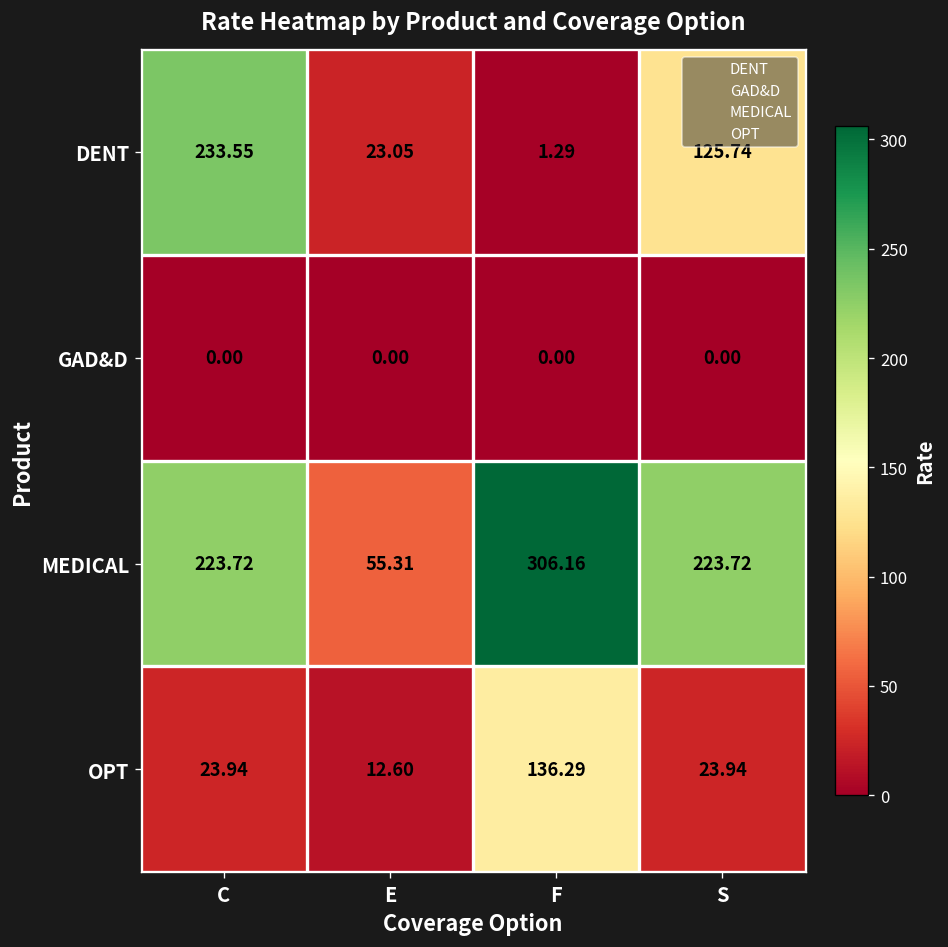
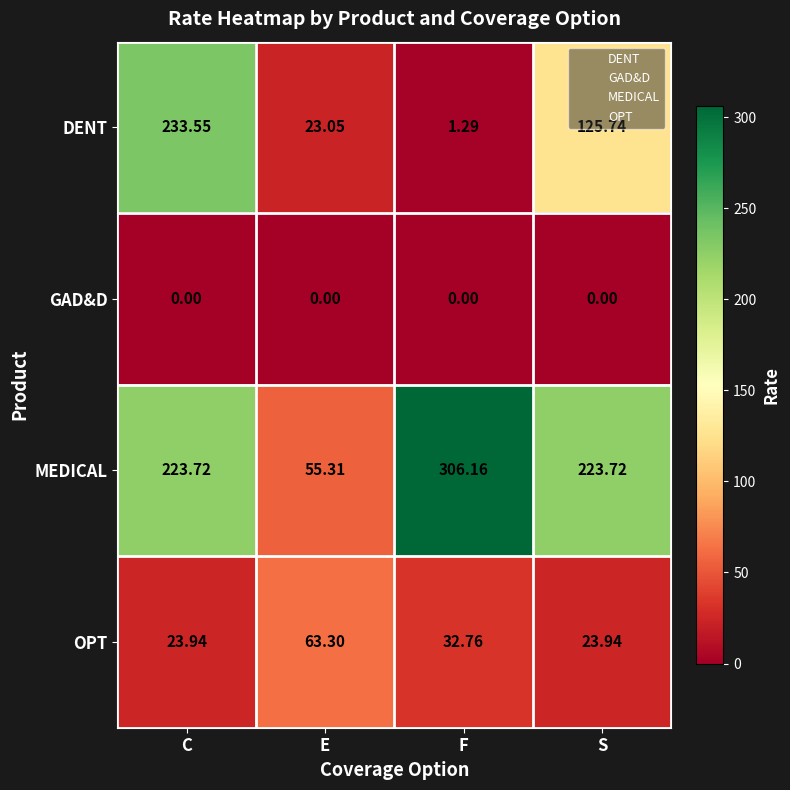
OPT, E: 12.60 -> 63.30
OPT, F: 136.29 -> 32.76
